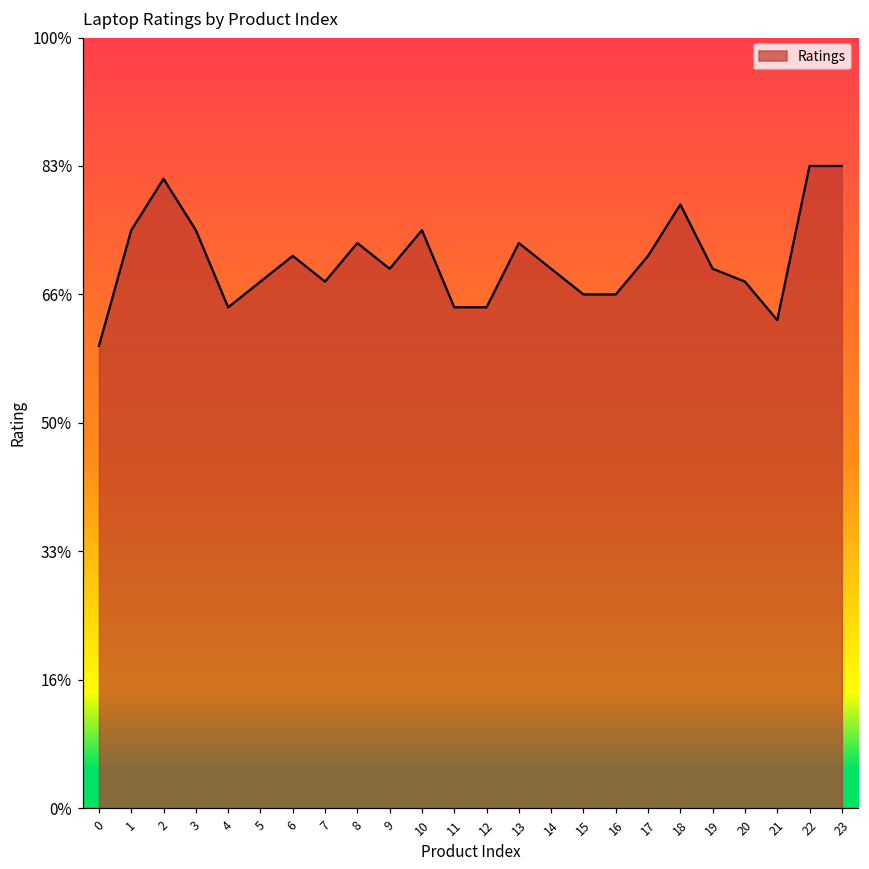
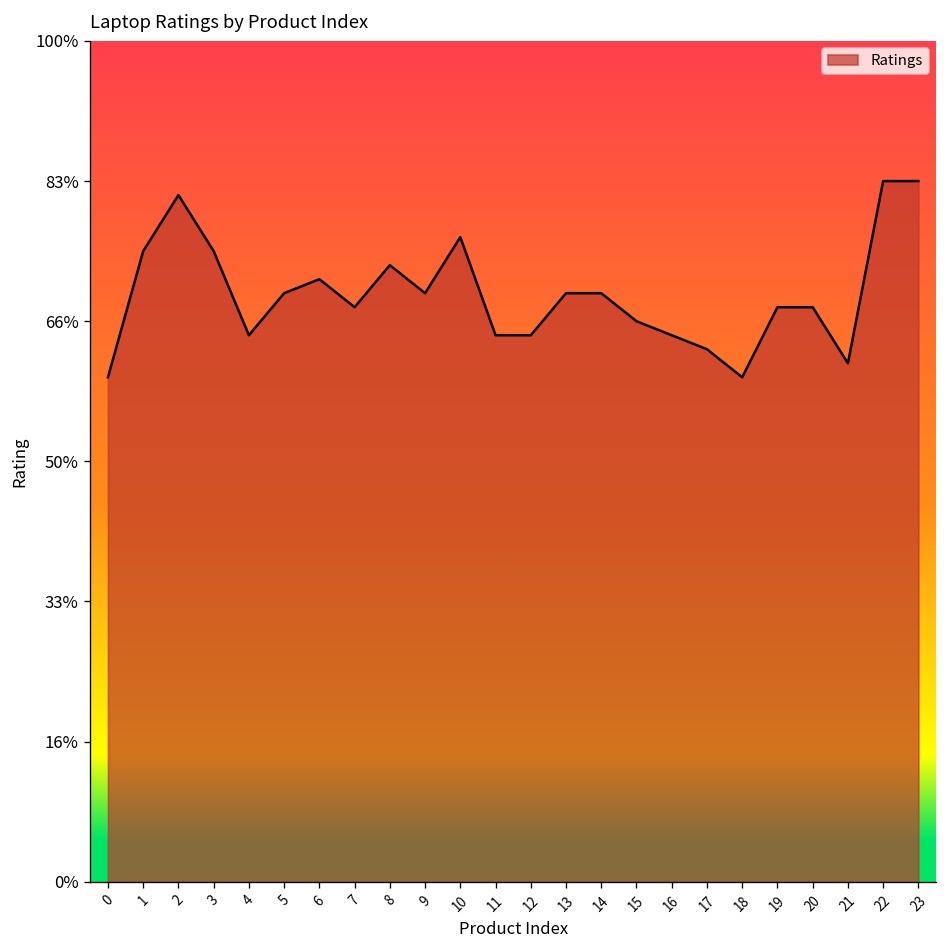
5: 68% -> 70%
10: 75% -> 77%
13: 73% -> 70%
16: 67% -> 65%
17: 72% -> 63%
18: 78% -> 60%
19: 70% -> 68%
21: 63% -> 62%
